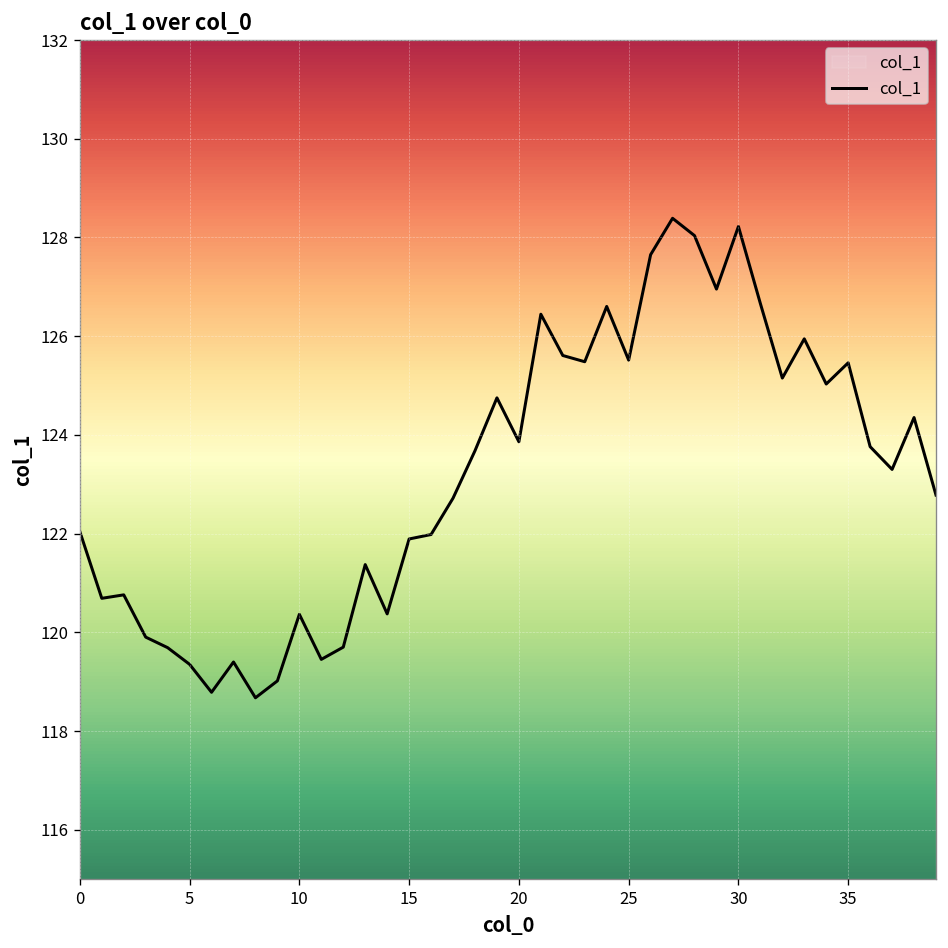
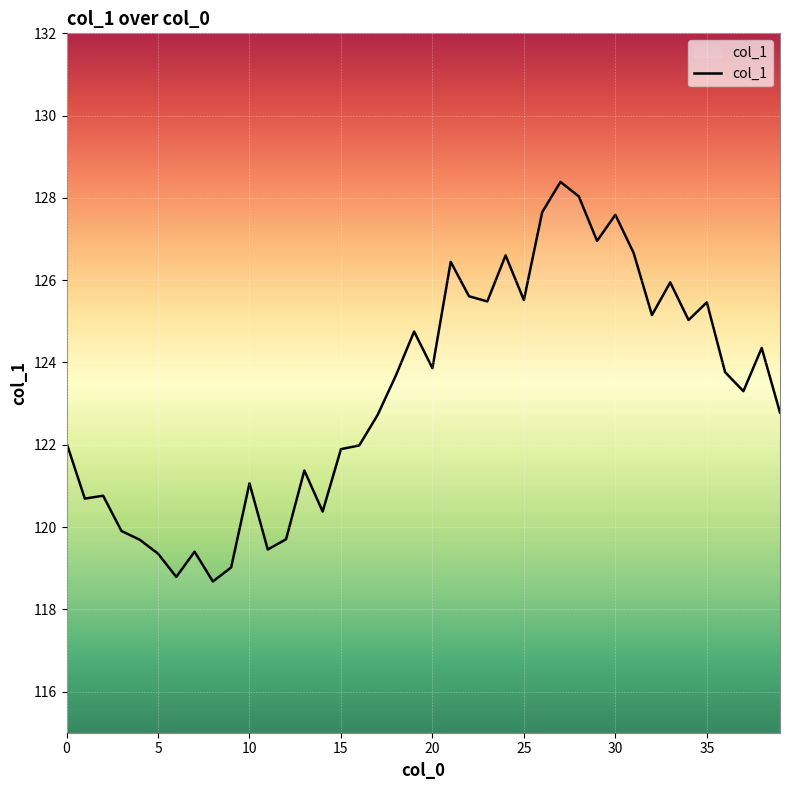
10: 120.4 -> 121.1
30: 128.2 -> 127.6
